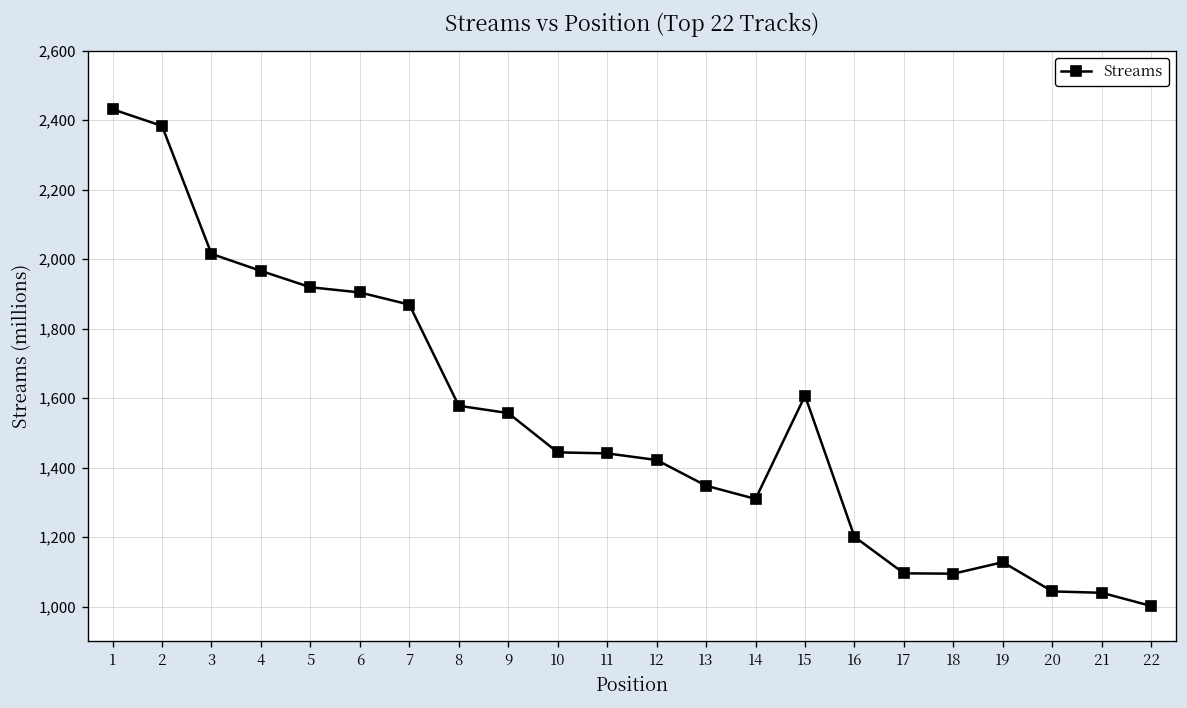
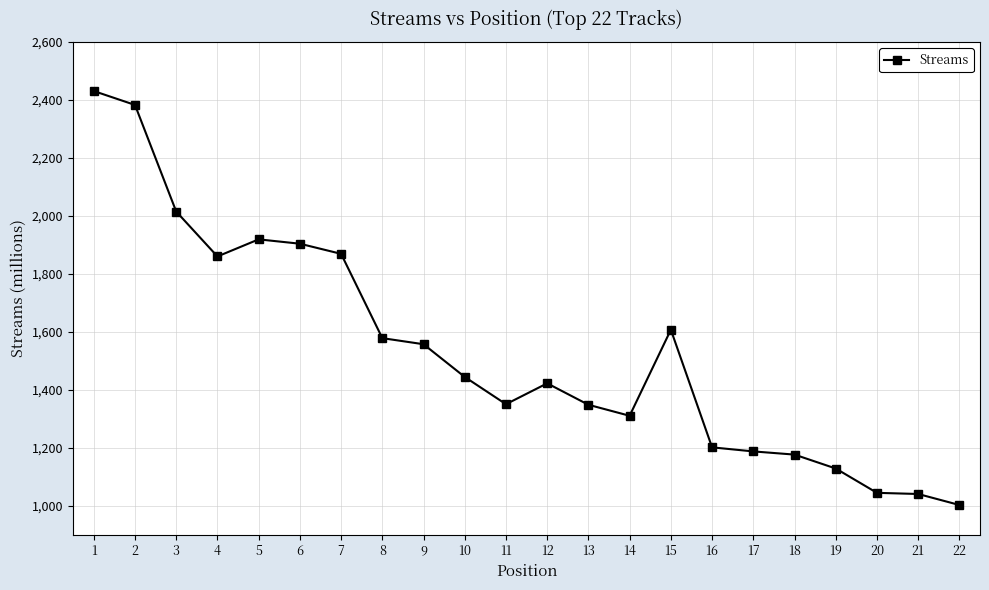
4: 1,970 -> 1,860
11: 1,440 -> 1,350
17: 1,100 -> 1,190
18: 1,100 -> 1,180
